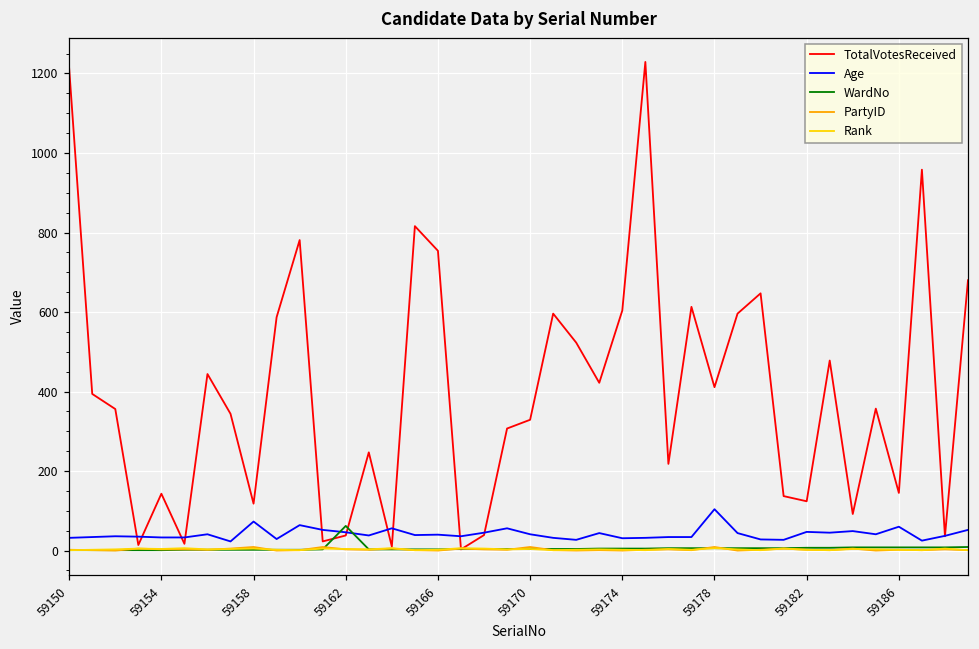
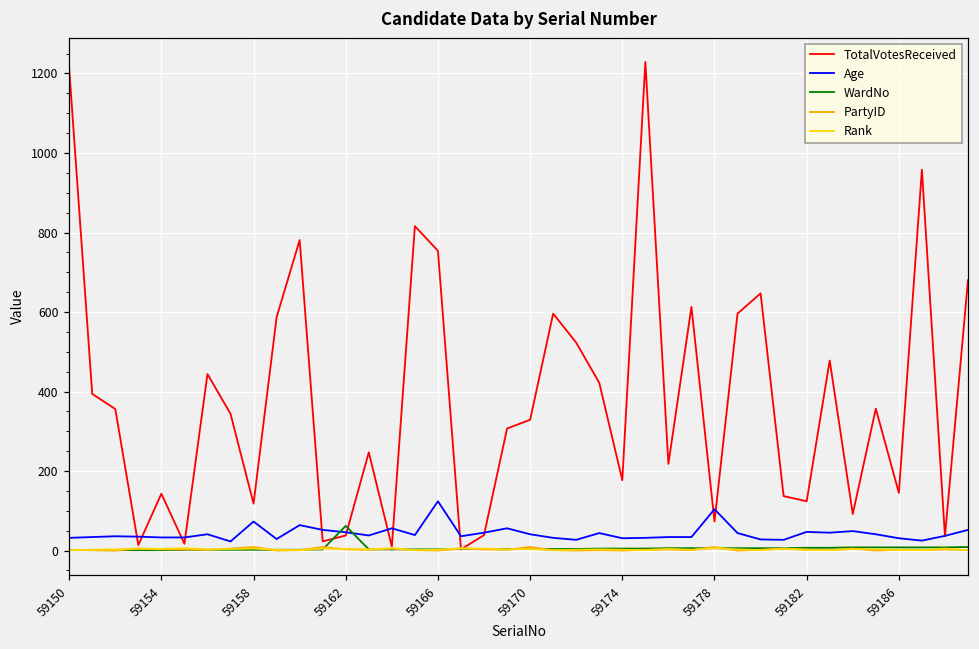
Age, 59166: 40 -> 120
TotalVotesReceived, 59174: 600 -> 180
TotalVotesReceived, 59178: 410 -> 70
Age, 59186: 60 -> 30
